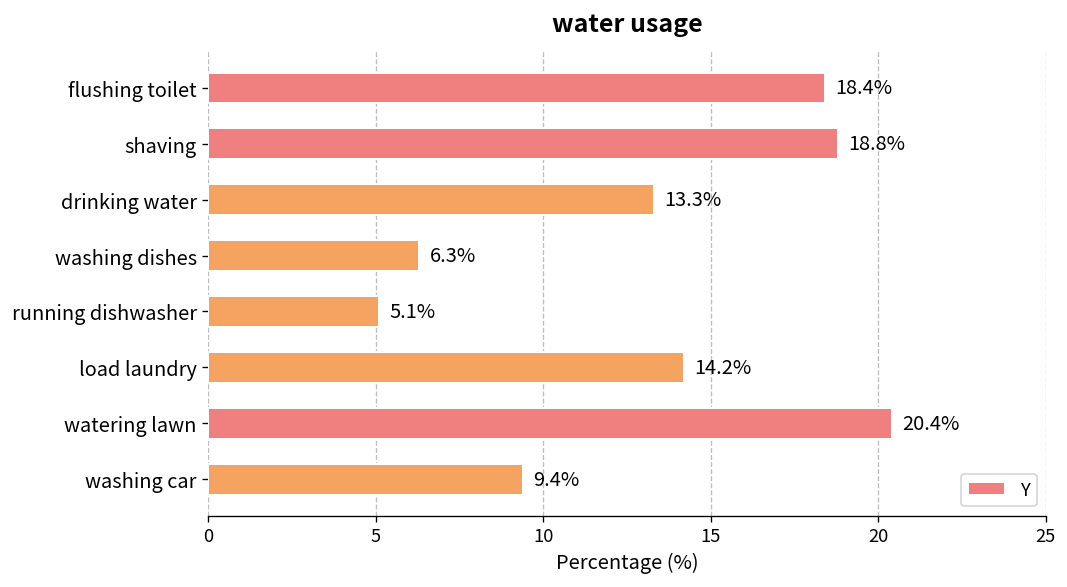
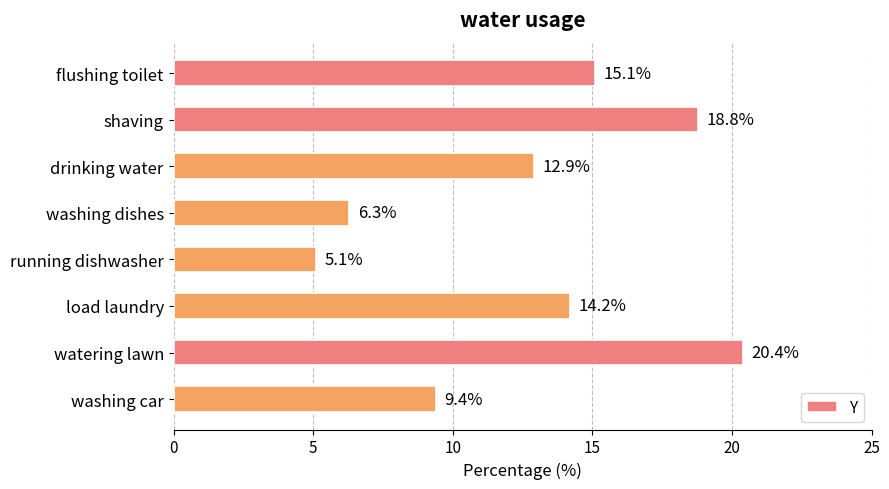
flushing toilet: 18.4% -> 15.1%
drinking water: 13.3% -> 12.9%
